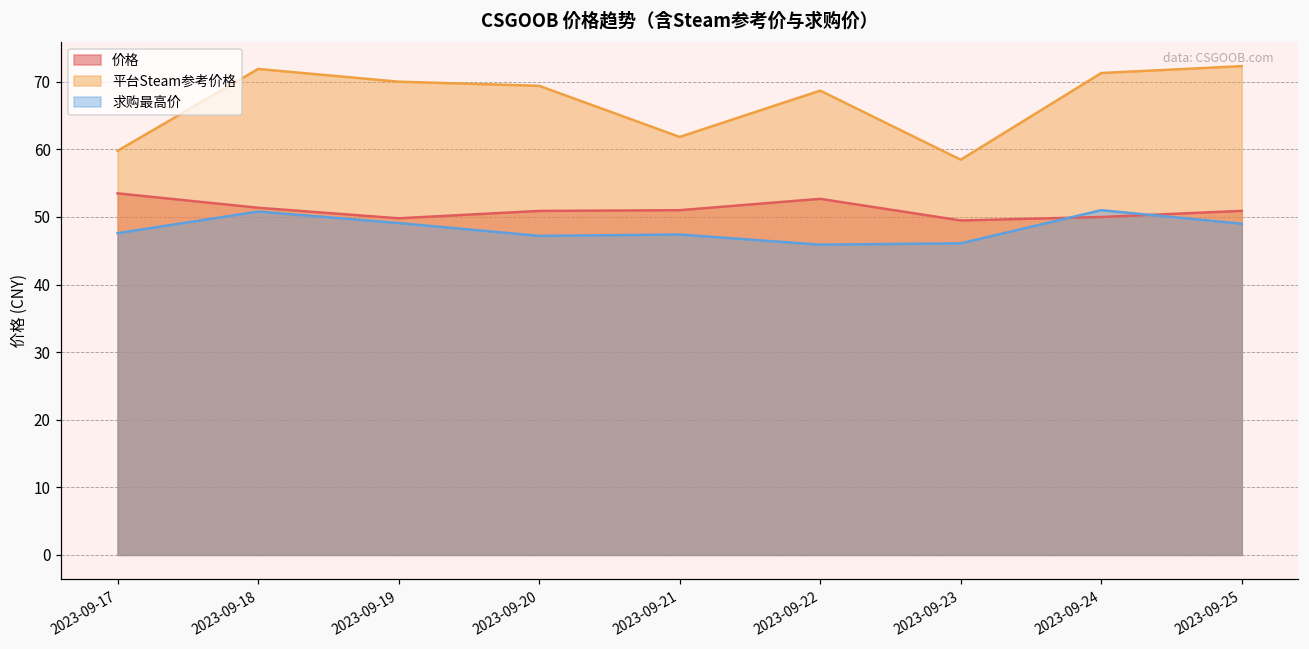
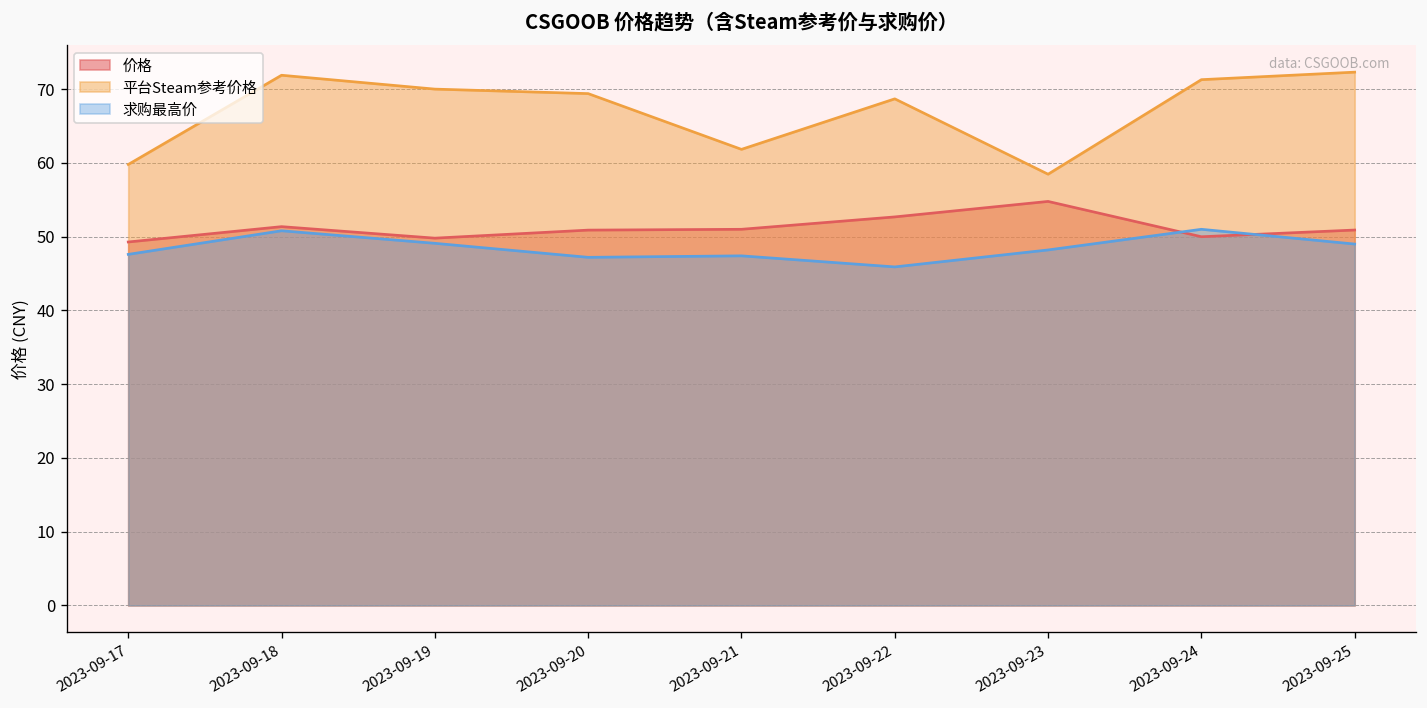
价格, 2023-09-17: 53 -> 49
价格, 2023-09-23: 49 -> 55
求购最高价, 2023-09-23: 46 -> 48
